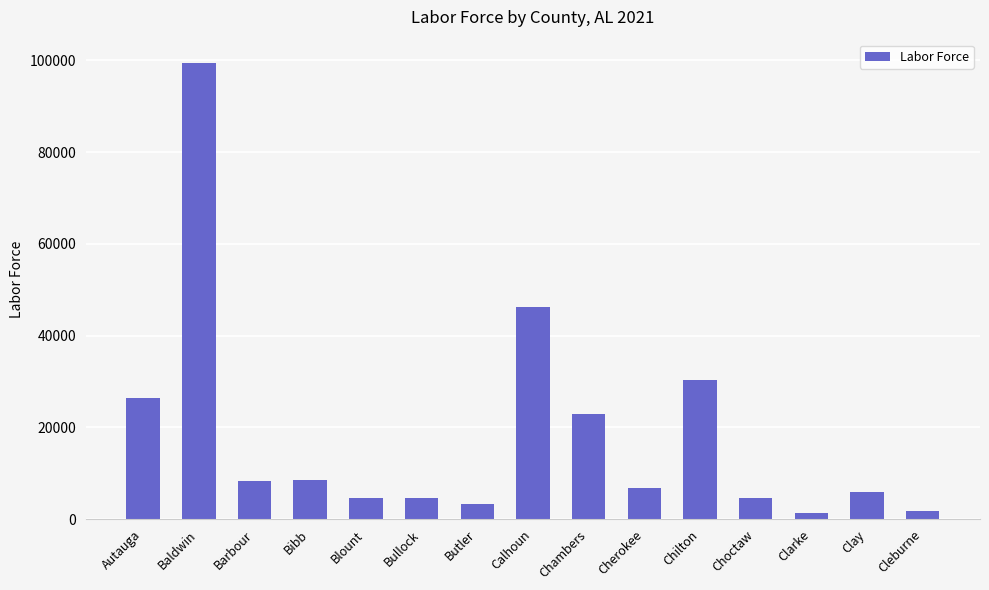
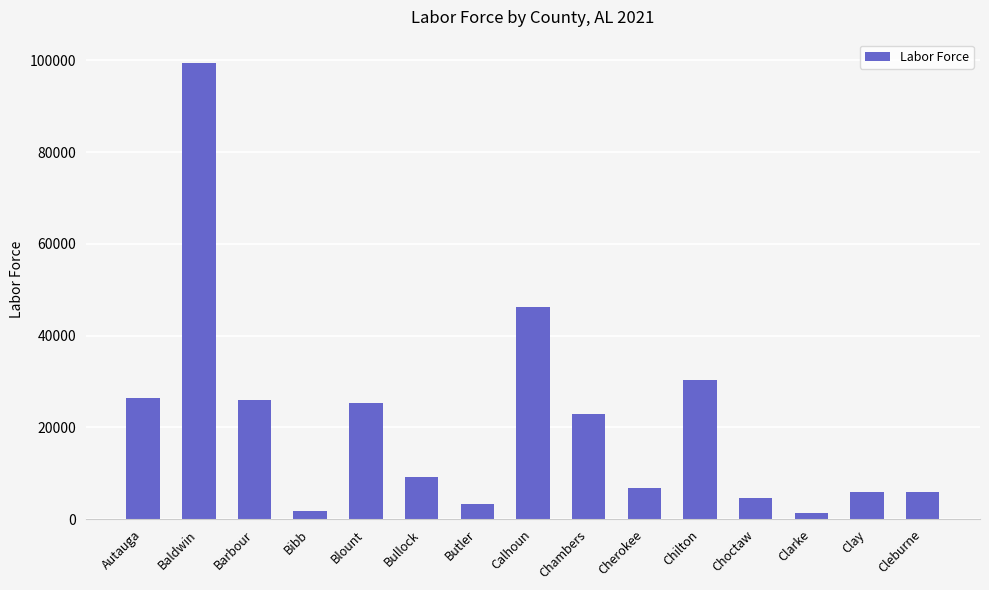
Barbour: 8000 -> 26000
Bibb: 9000 -> 2000
Blount: 5000 -> 25000
Bullock: 5000 -> 9000
Cleburne: 2000 -> 6000
